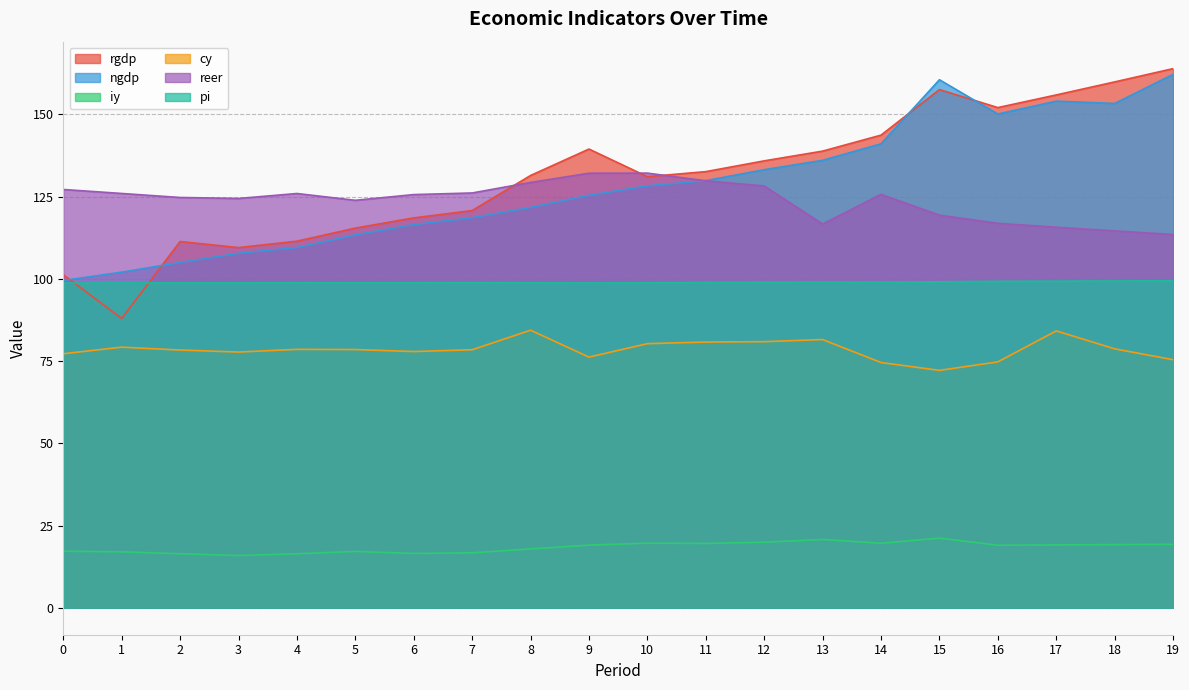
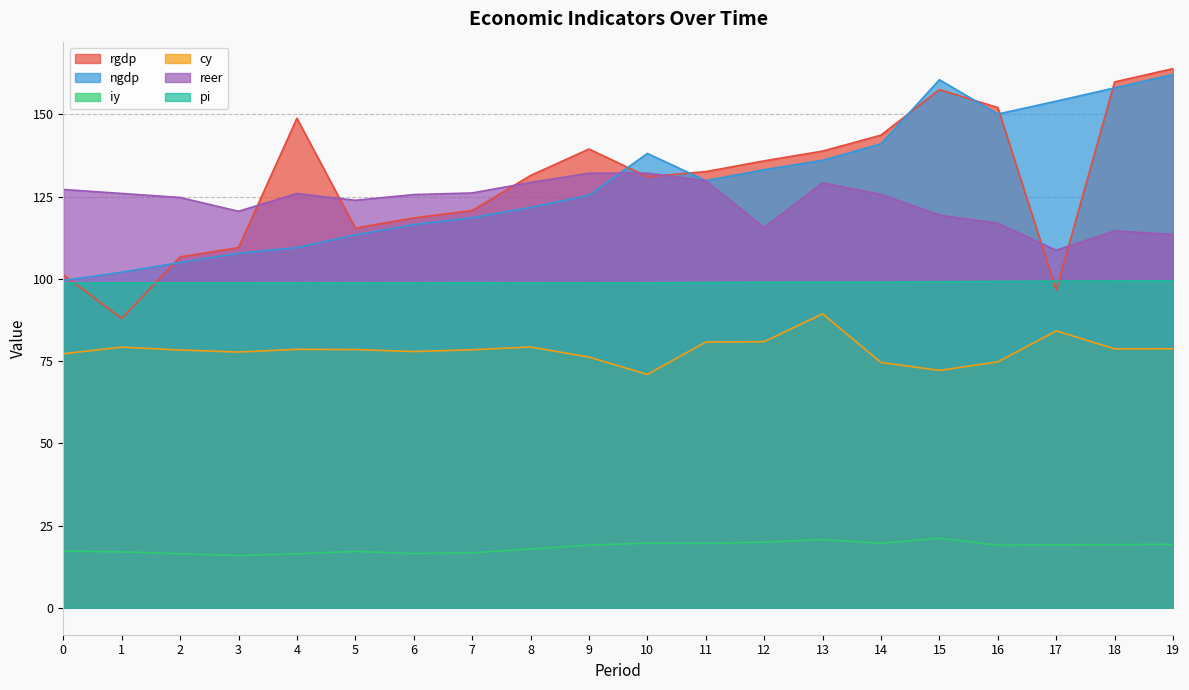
rgdp, 2: 111 -> 107
reer, 3: 124 -> 121
rgdp, 4: 111 -> 149
cy, 8: 84 -> 79
ngdp, 10: 128 -> 138
cy, 10: 80 -> 71
reer, 12: 128 -> 116
cy, 13: 82 -> 89
reer, 13: 117 -> 129
rgdp, 17: 156 -> 97
reer, 17: 116 -> 109
ngdp, 18: 153 -> 158
cy, 19: 75 -> 79
